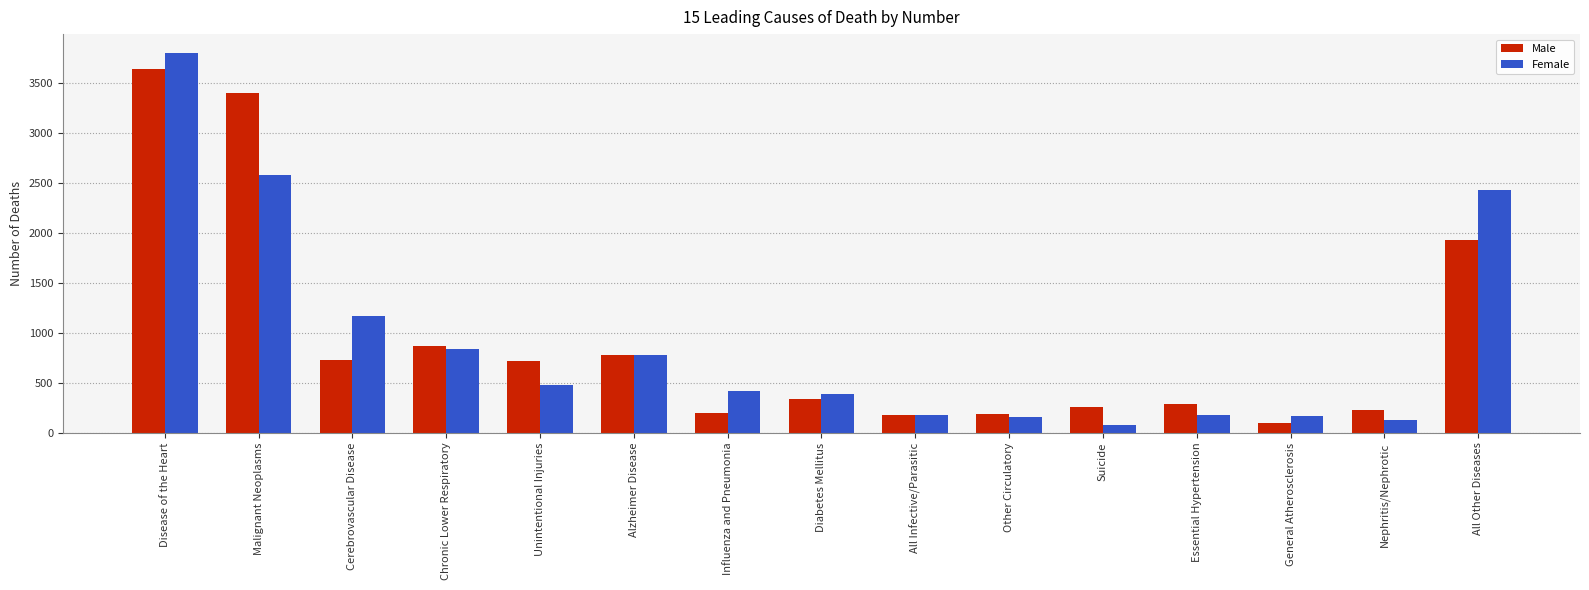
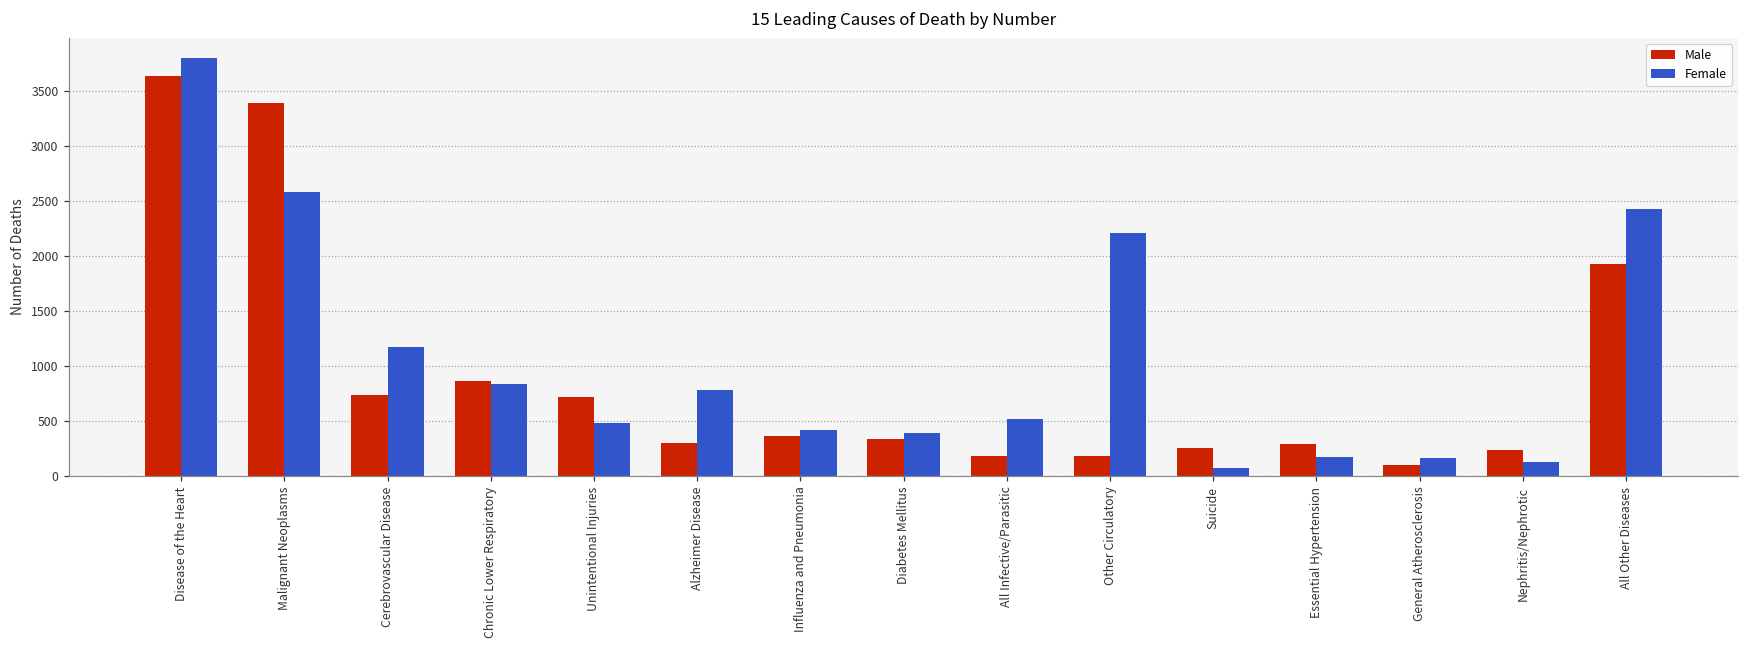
Male, Alzheimer Disease: 770 -> 300
Male, Influenza and Pneumonia: 200 -> 370
Female, All Infective/Parasitic: 180 -> 520
Female, Other Circulatory: 160 -> 2200
